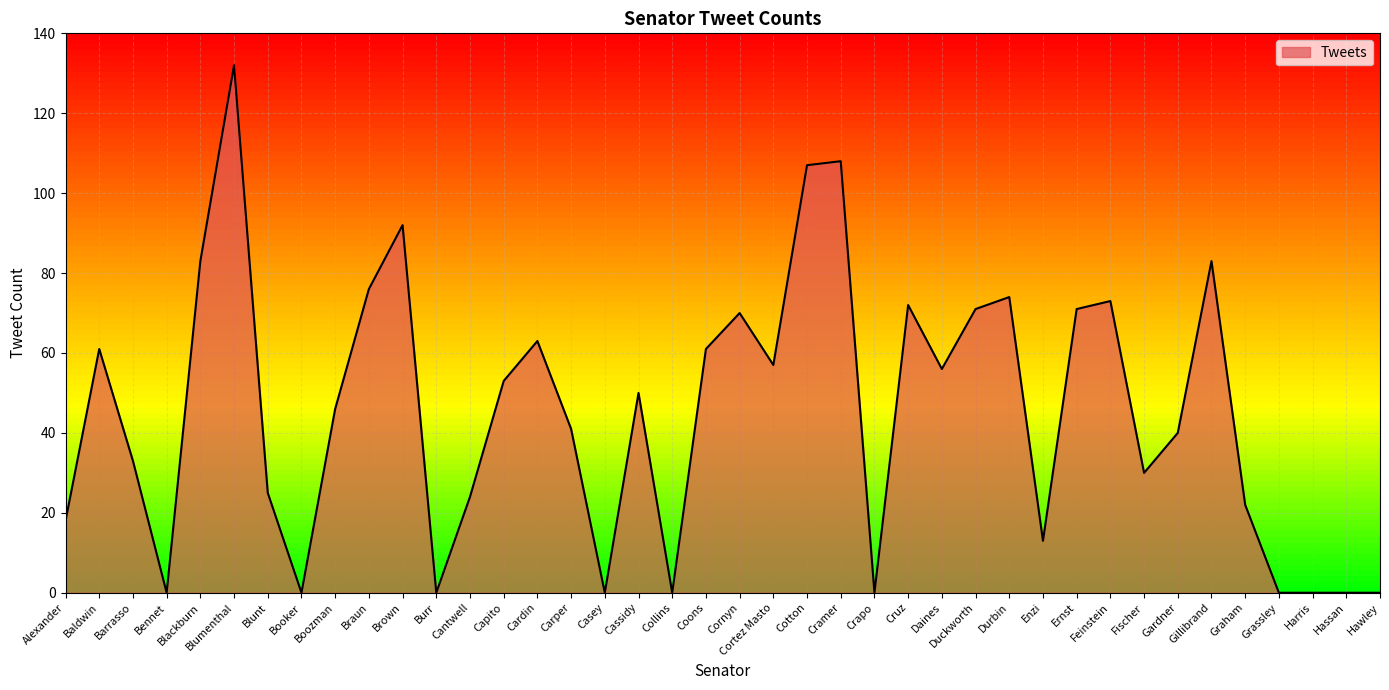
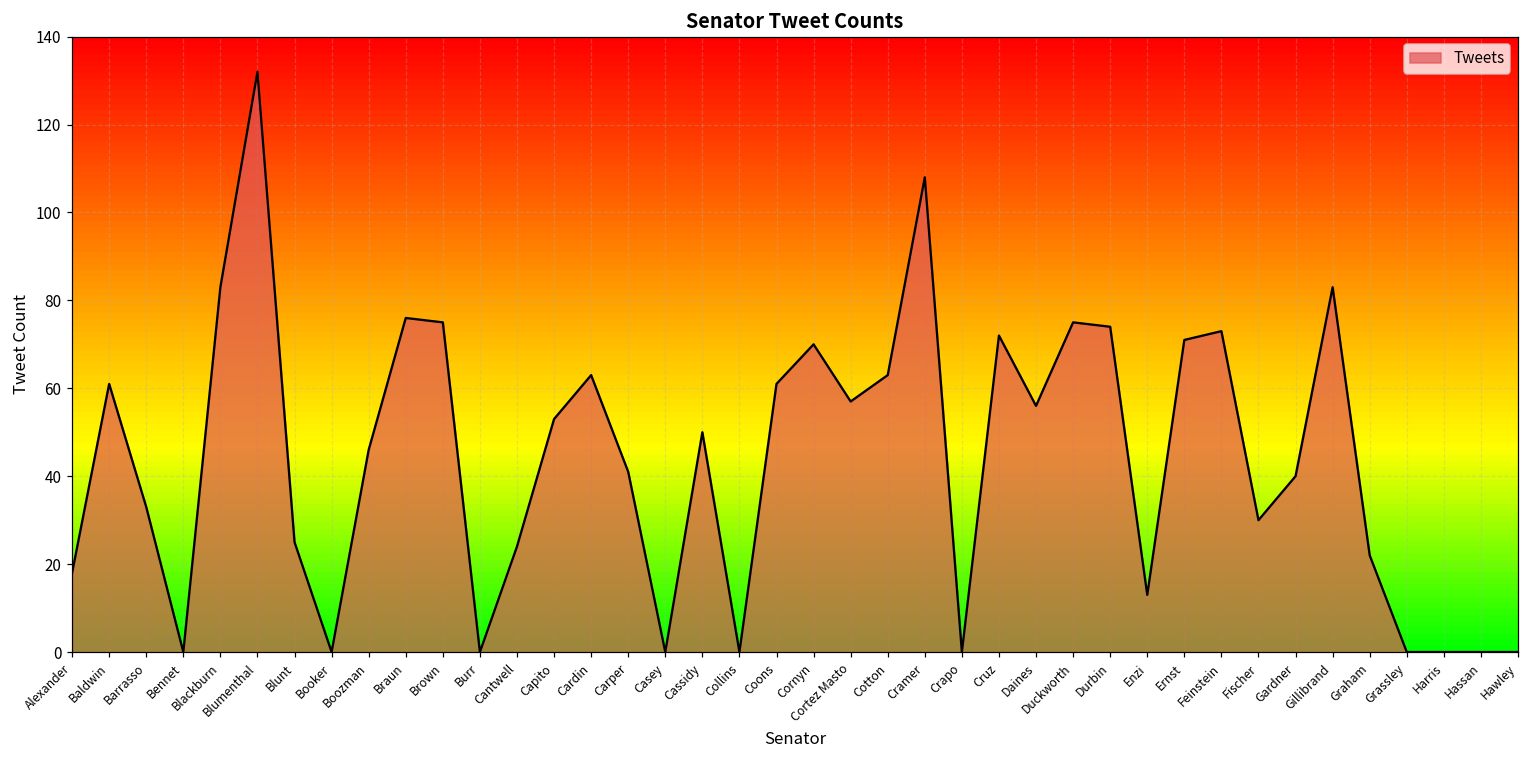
Brown: 92 -> 75
Cotton: 107 -> 63
Duckworth: 71 -> 75
